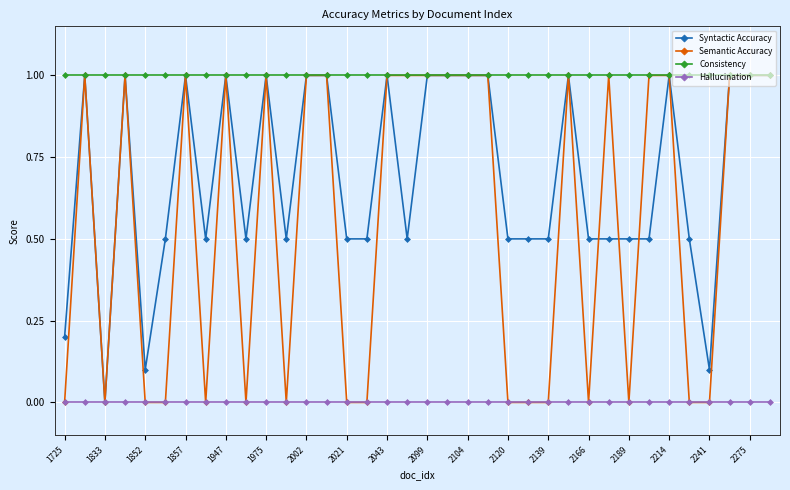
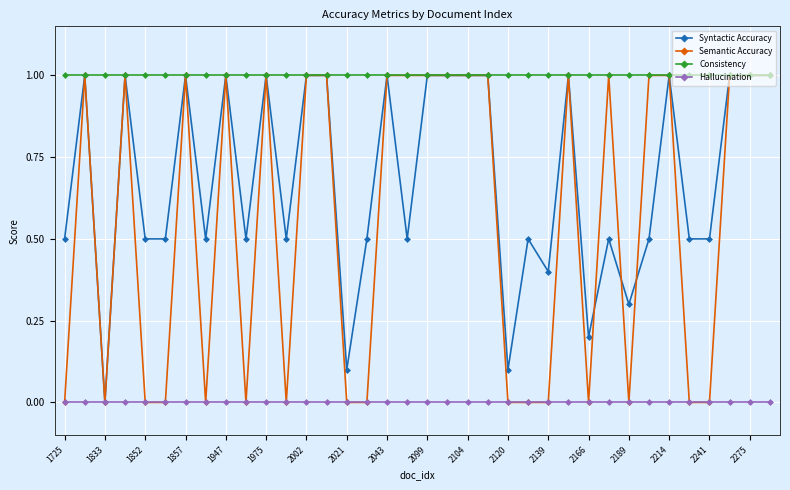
Syntactic Accuracy, 1725: 0.2 -> 0.5
Syntactic Accuracy, 1852: 0.1 -> 0.5
Syntactic Accuracy, 2021: 0.5 -> 0.1
Syntactic Accuracy, 2120: 0.5 -> 0.1
Syntactic Accuracy, 2139: 0.5 -> 0.4
Syntactic Accuracy, 2166: 0.5 -> 0.2
Syntactic Accuracy, 2189: 0.5 -> 0.3
Syntactic Accuracy, 2241: 0.1 -> 0.5
